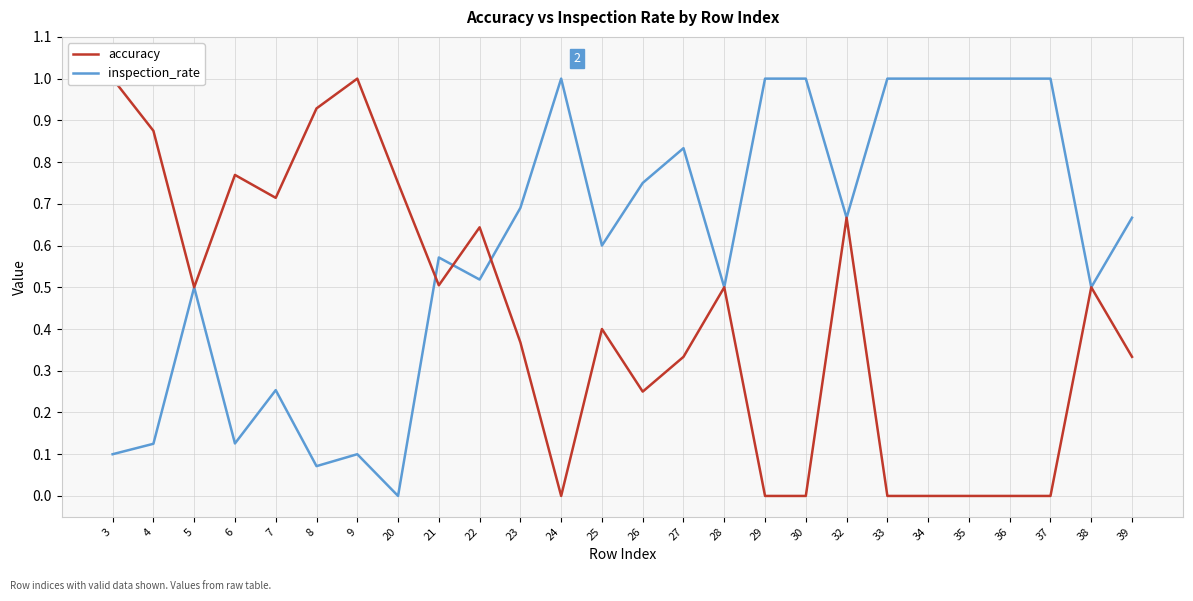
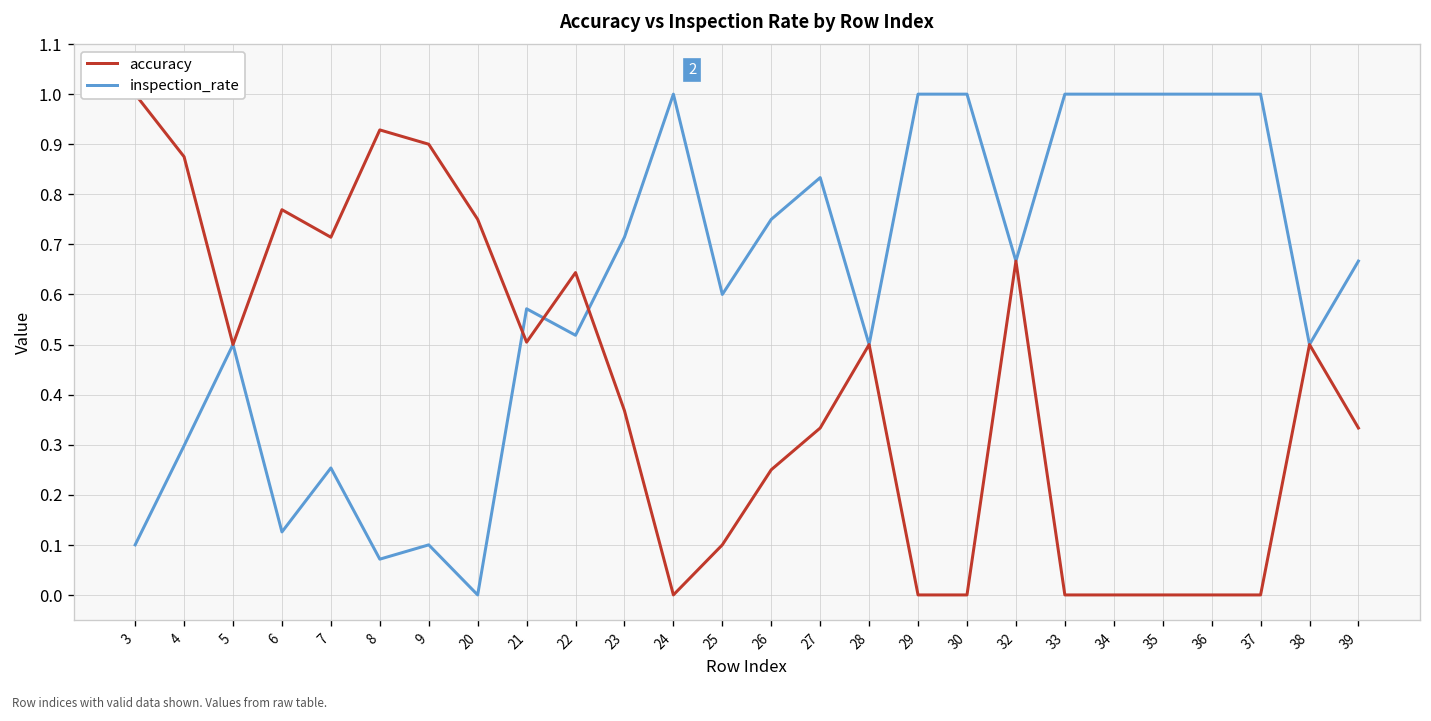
inspection_rate, 4: 0.13 -> 0.30
accuracy, 9: 1.0 -> 0.9
inspection_rate, 23: 0.69 -> 0.71
accuracy, 25: 0.4 -> 0.1
